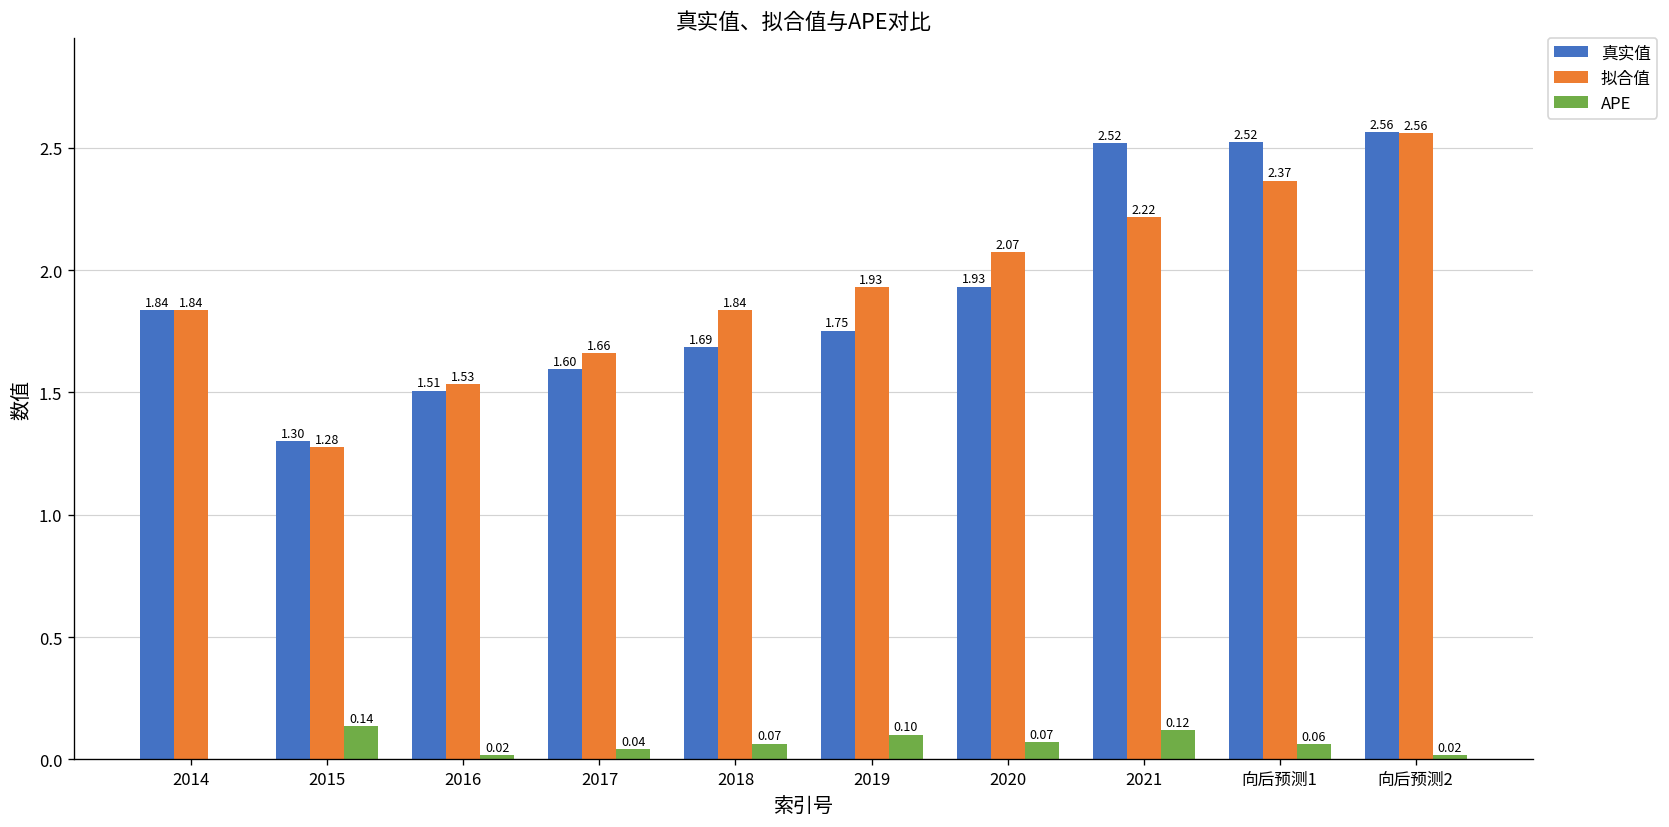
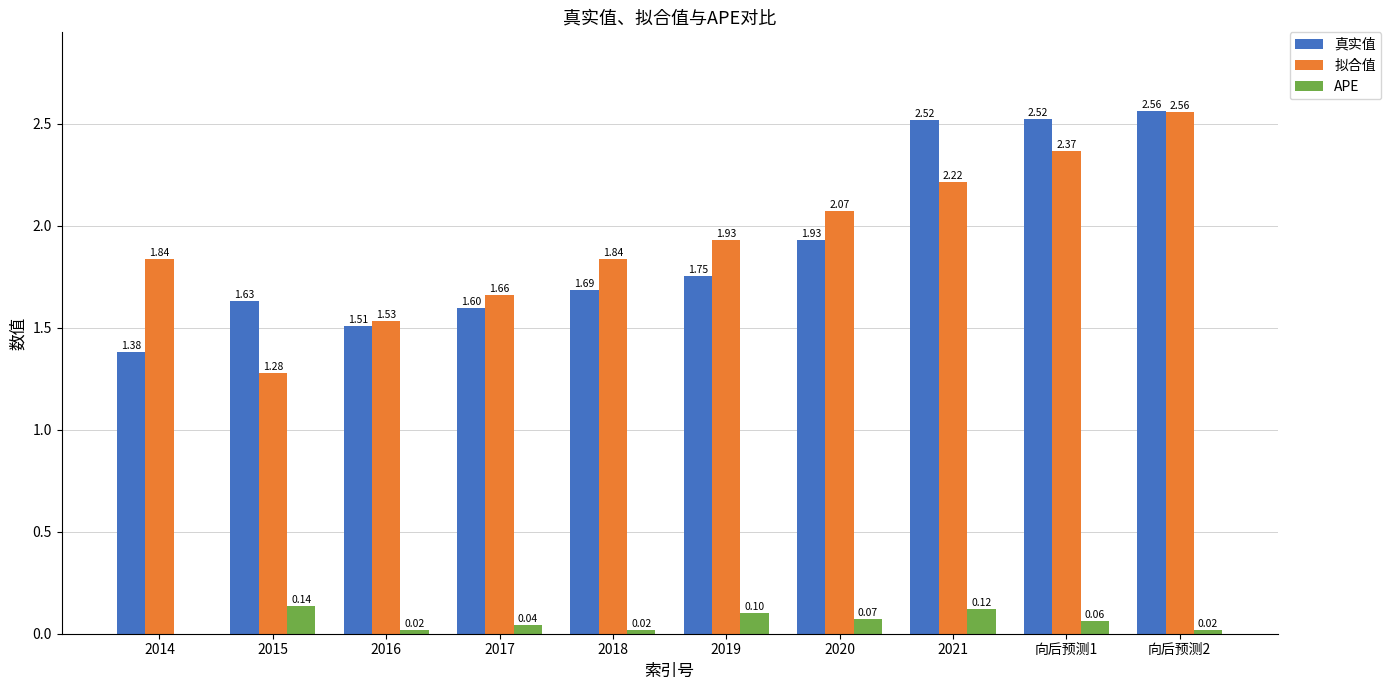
真实值, 2014: 1.84 -> 1.38
真实值, 2015: 1.30 -> 1.63
APE, 2018: 0.07 -> 0.02
